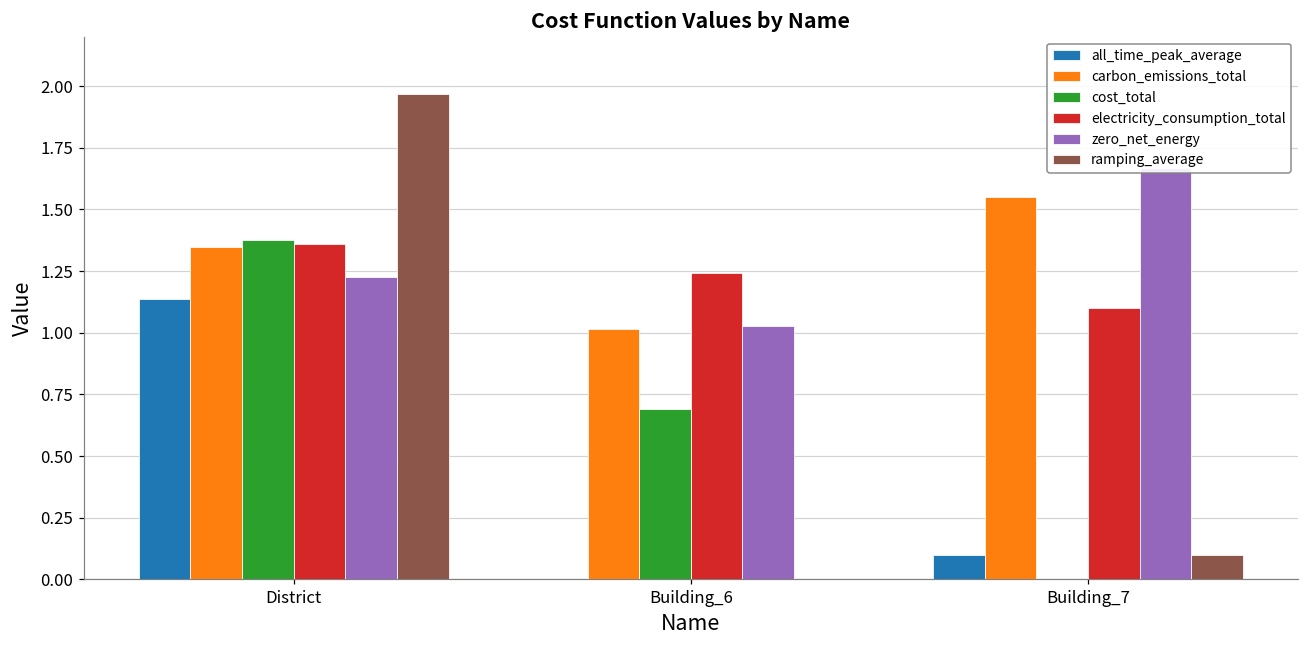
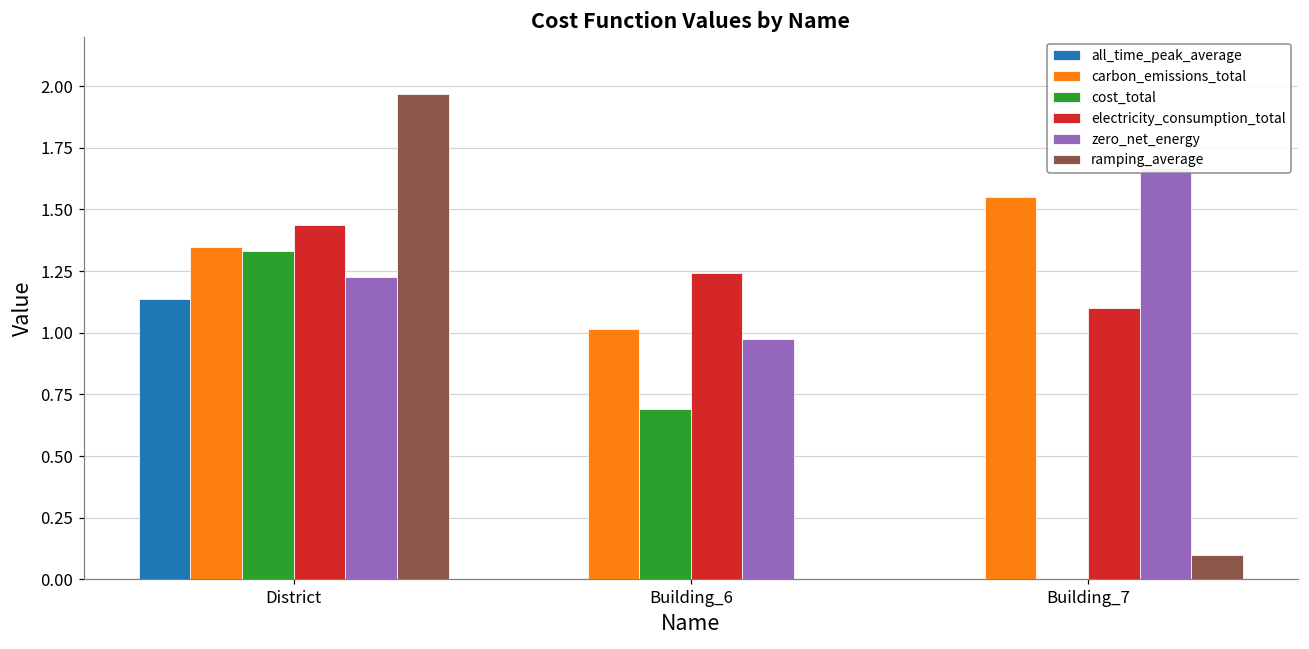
cost_total, District: 1.38 -> 1.33
electricity_consumption_total, District: 1.36 -> 1.44
zero_net_energy, Building_6: 1.03 -> 0.98
all_time_peak_average, Building_7: 0.1 -> 0.0
